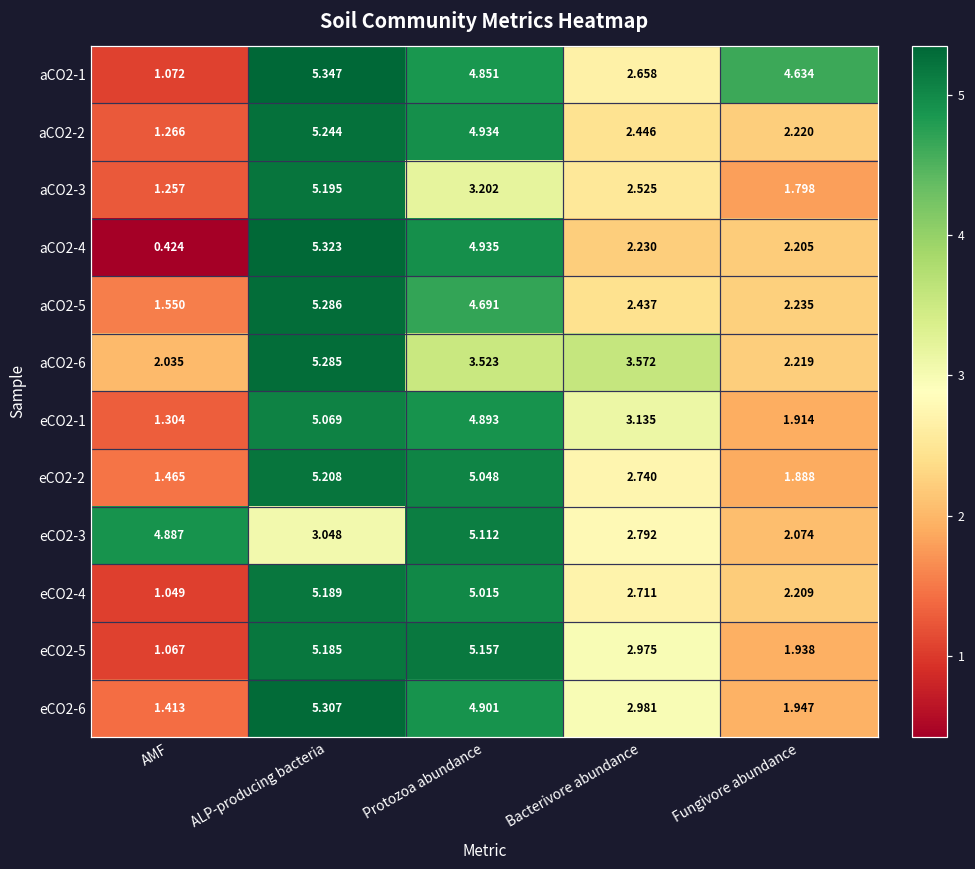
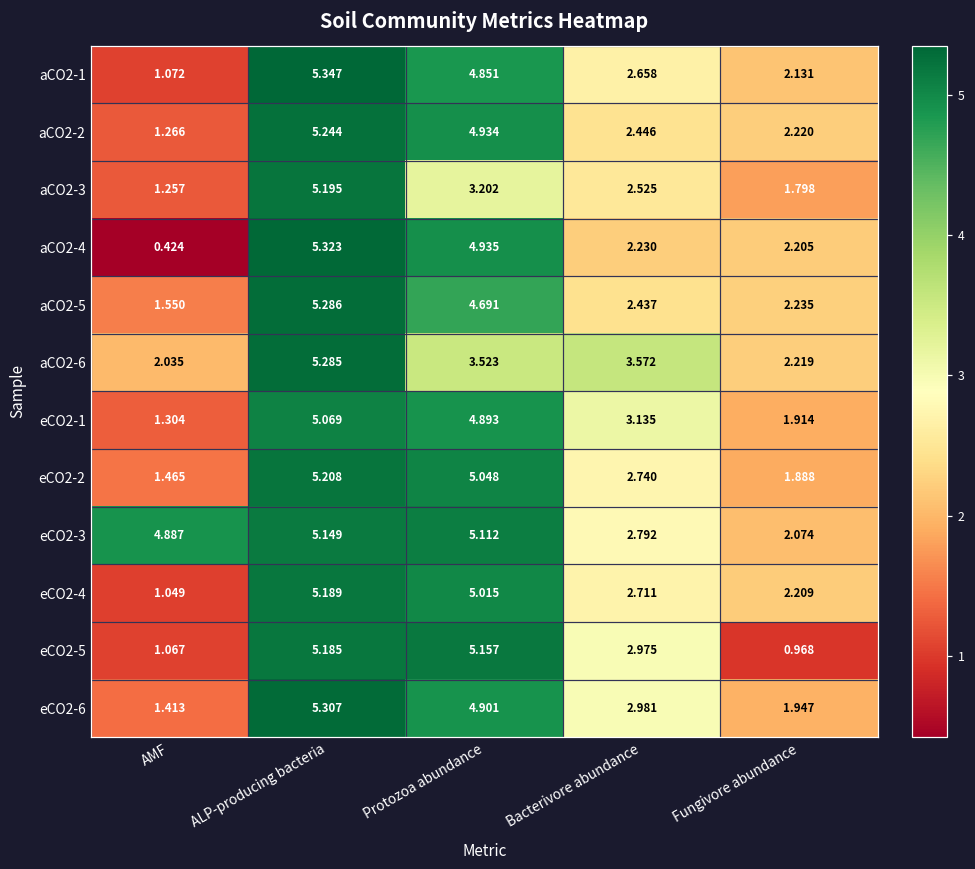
aCO2-1, Fungivore abundance: 4.634 -> 2.131
eCO2-3, ALP-producing bacteria: 3.048 -> 5.149
eCO2-5, Fungivore abundance: 1.938 -> 0.968
